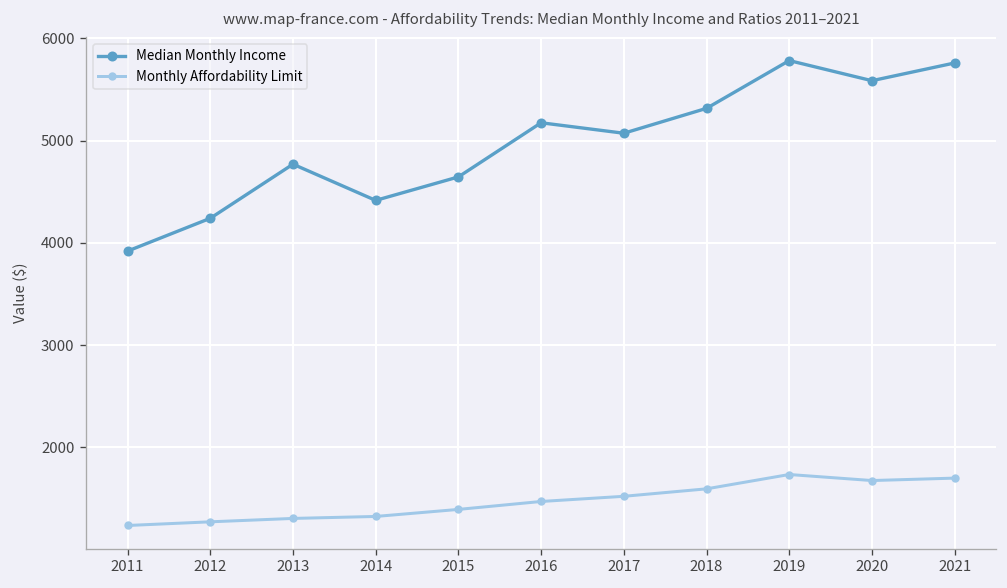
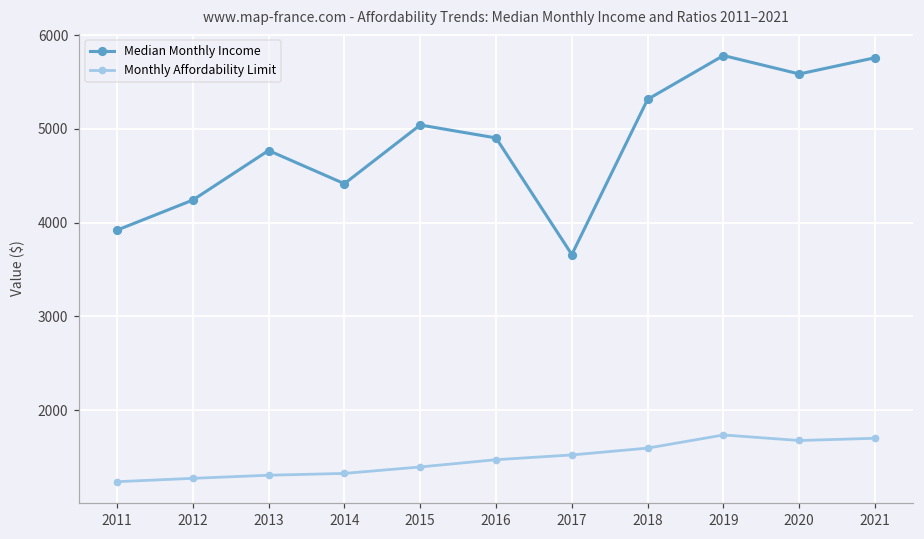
Median Monthly Income, 2015: 4600 -> 5000
Median Monthly Income, 2016: 5200 -> 4900
Median Monthly Income, 2017: 5100 -> 3700
